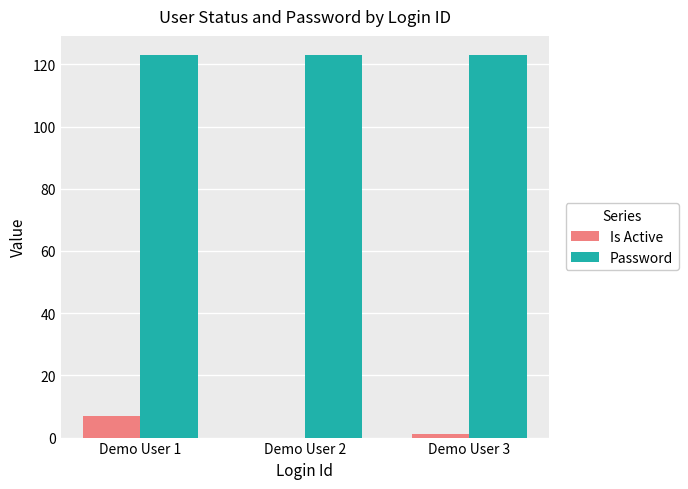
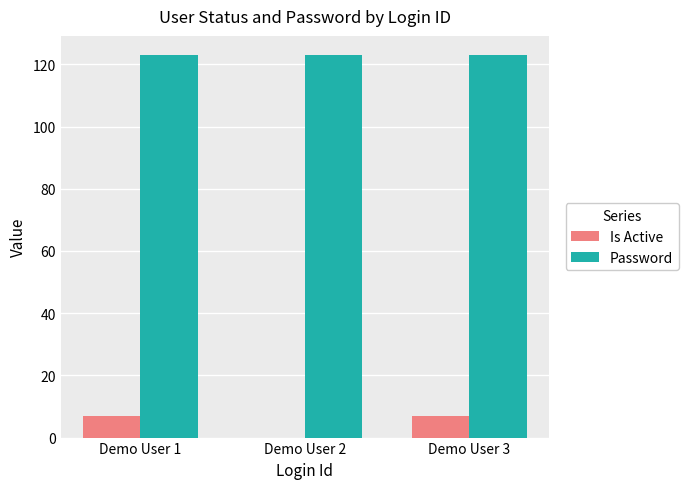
Is Active, Demo User 3: 1 -> 7
